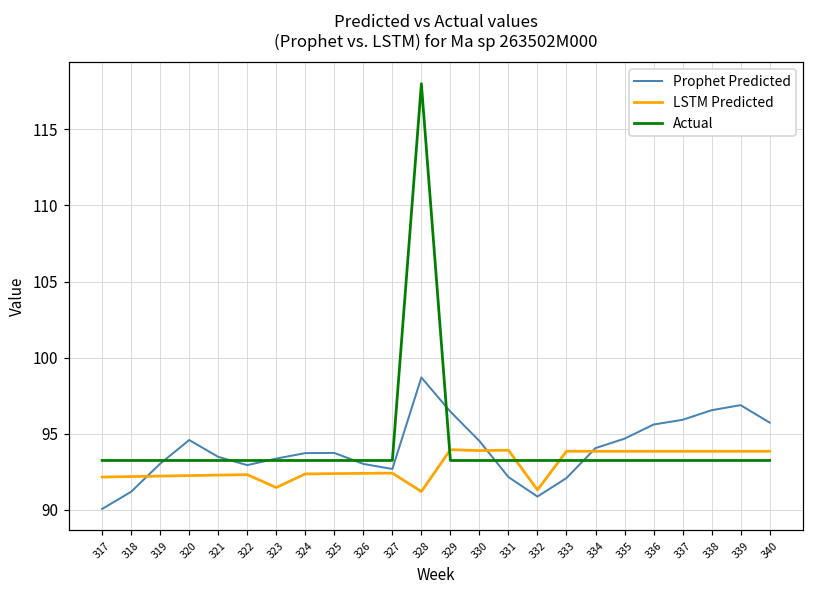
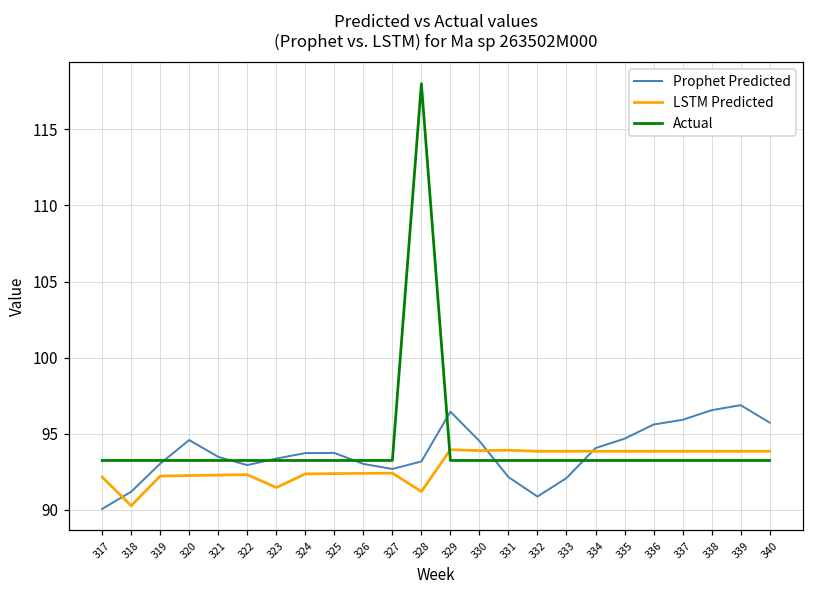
LSTM Predicted, 318: 92.2 -> 90.3
Prophet Predicted, 328: 98.7 -> 93.2
LSTM Predicted, 332: 91.3 -> 93.9
